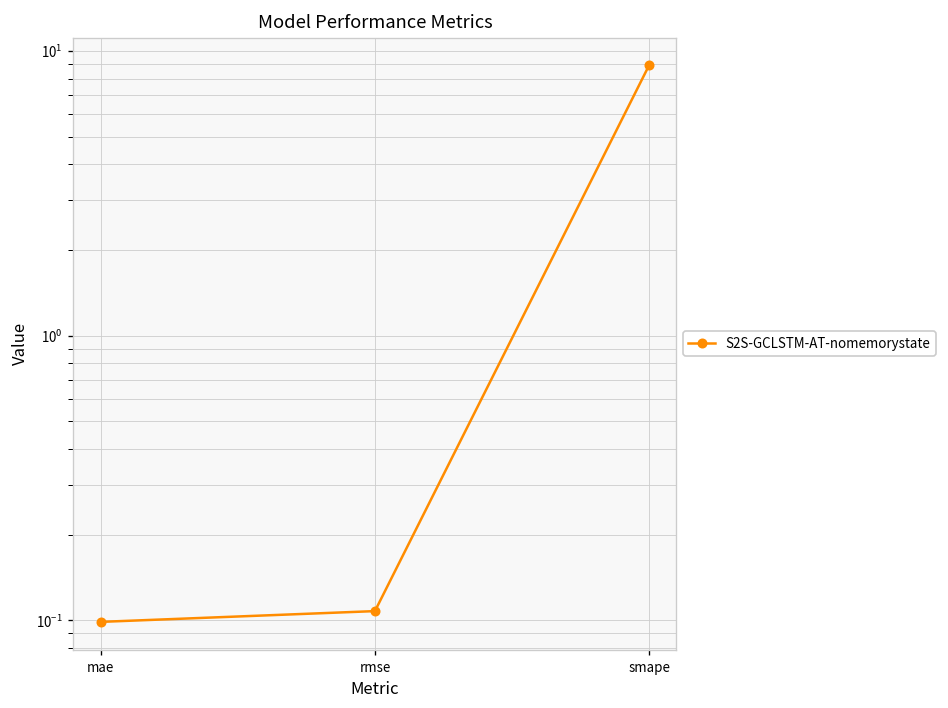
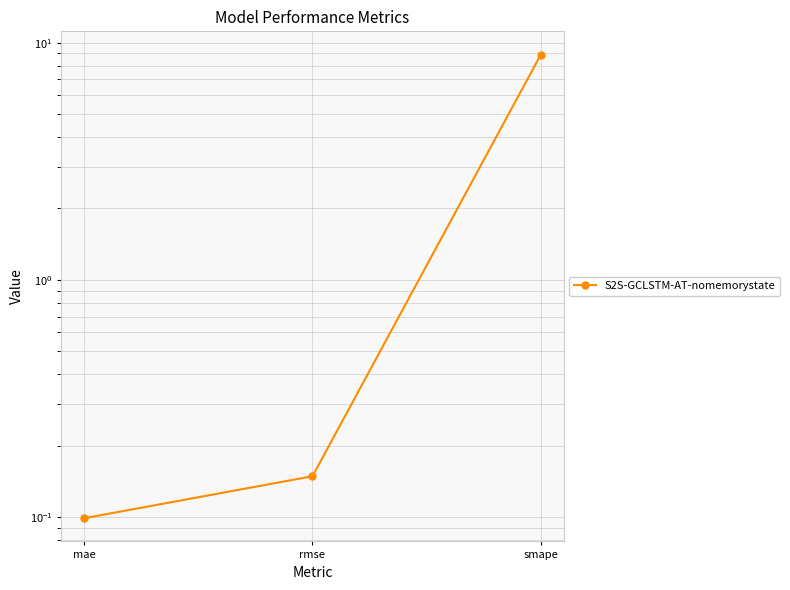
rmse: 0.11 -> 0.15
